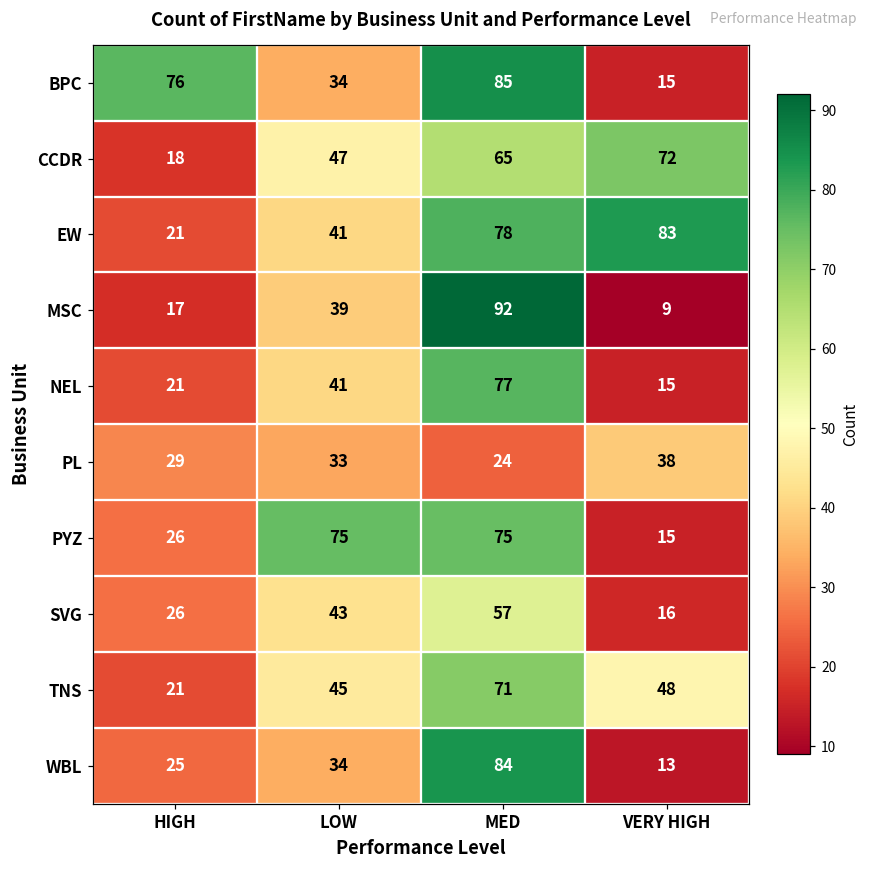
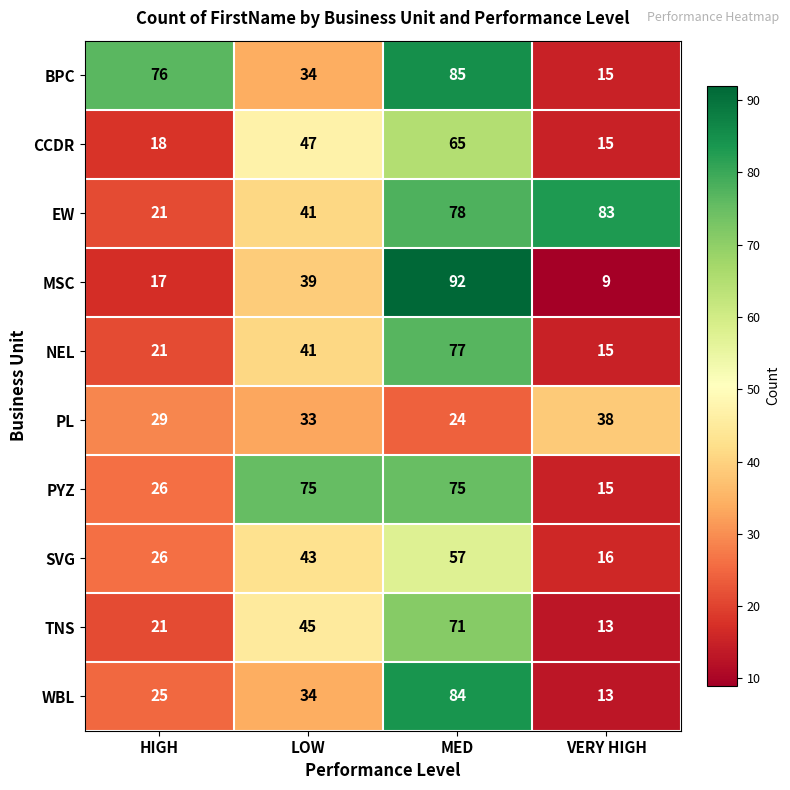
CCDR, VERY HIGH: 72 -> 15
TNS, VERY HIGH: 48 -> 13
